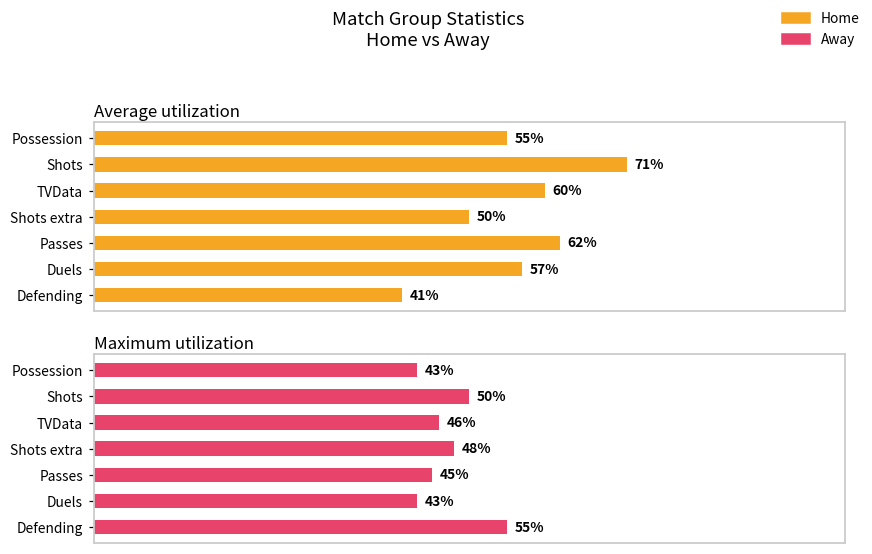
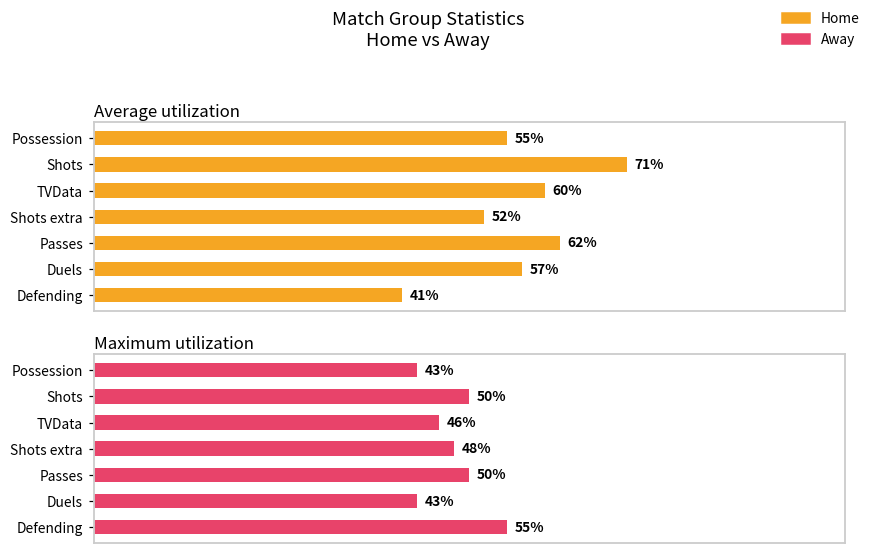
Average utilization, Shots extra: 50% -> 52%
Maximum utilization, Passes: 45% -> 50%
